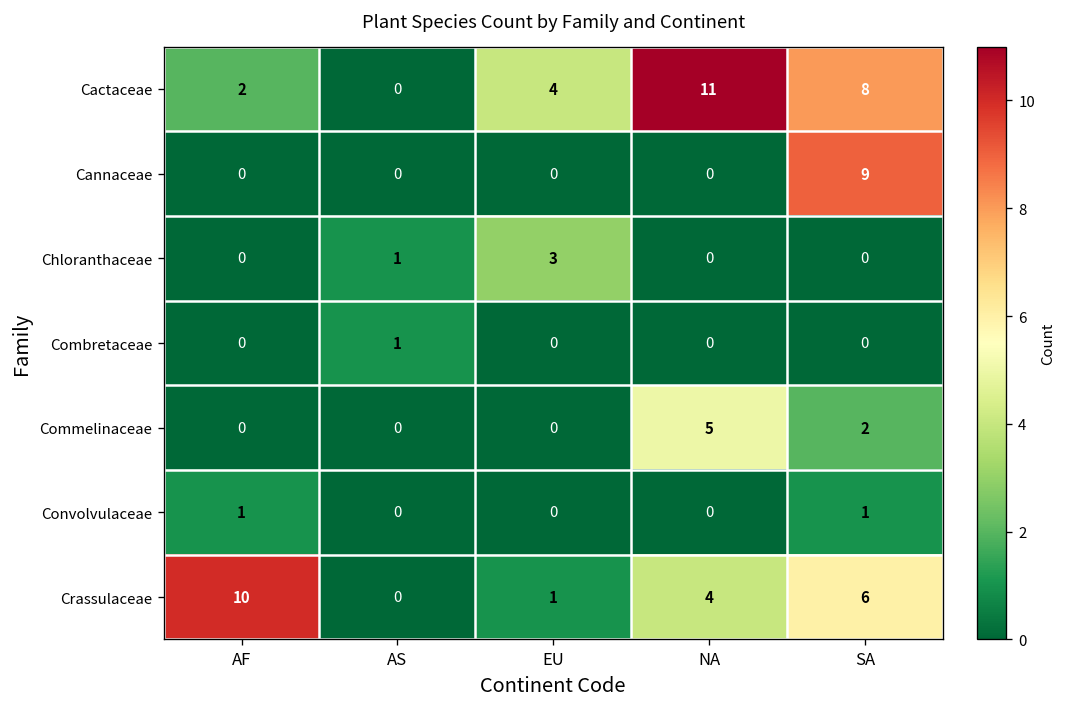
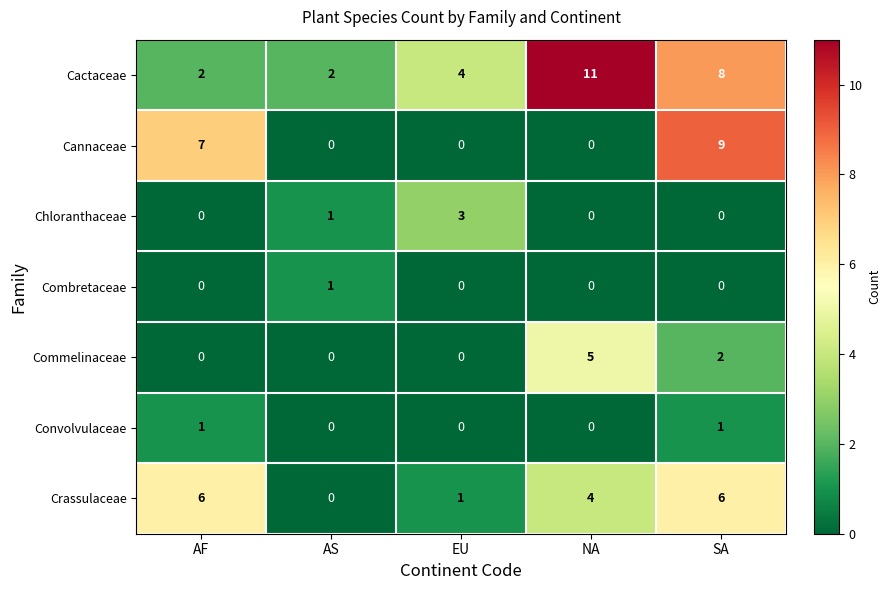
Cactaceae, AS: 0 -> 2
Cannaceae, AF: 0 -> 7
Crassulaceae, AF: 10 -> 6
